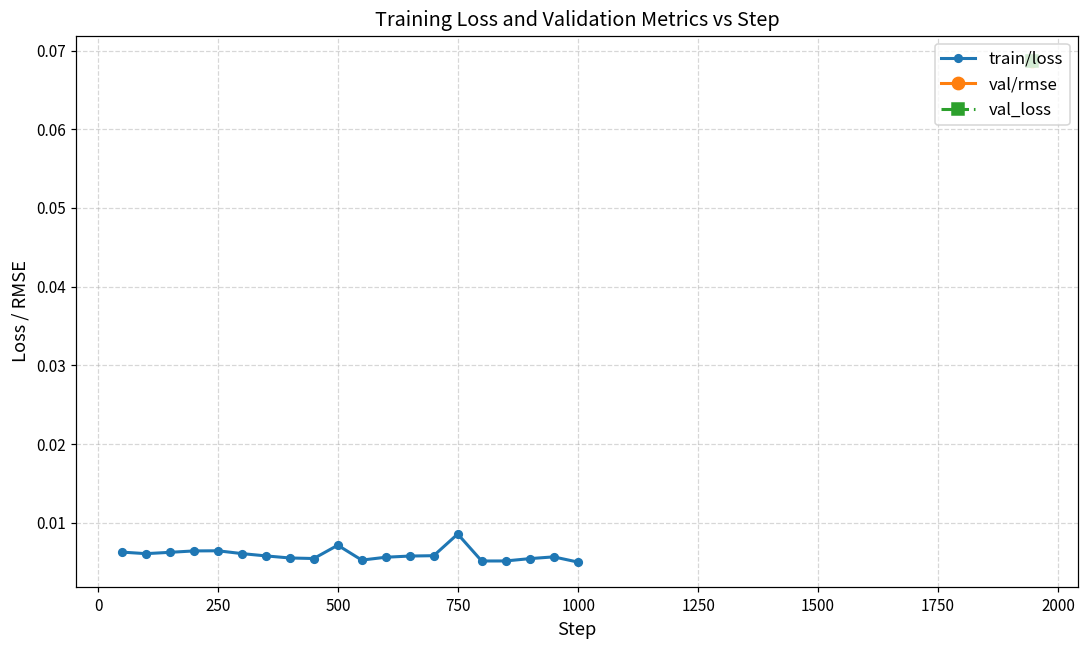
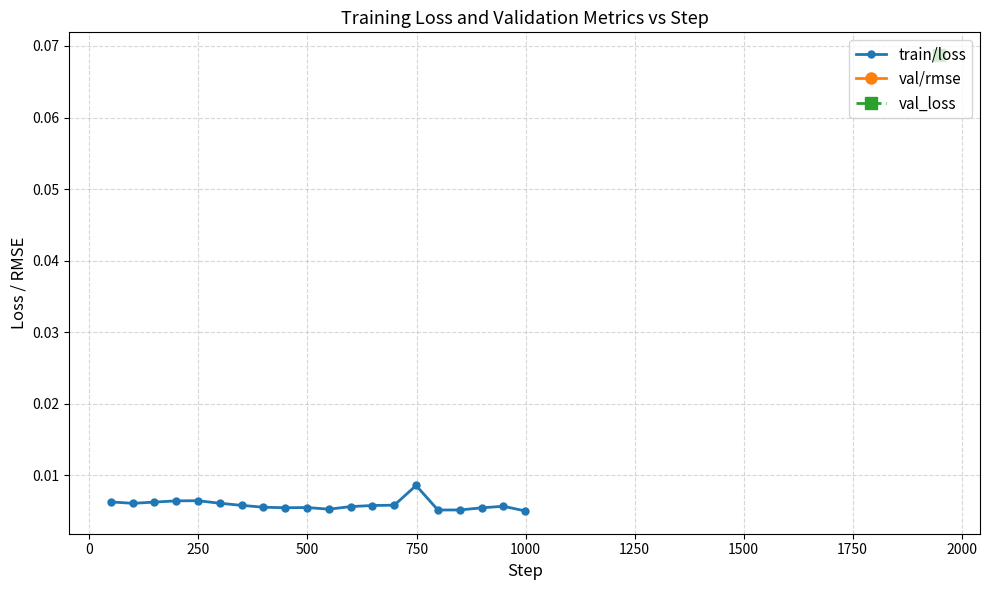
train/loss, 500: 0.007 -> 0.006
